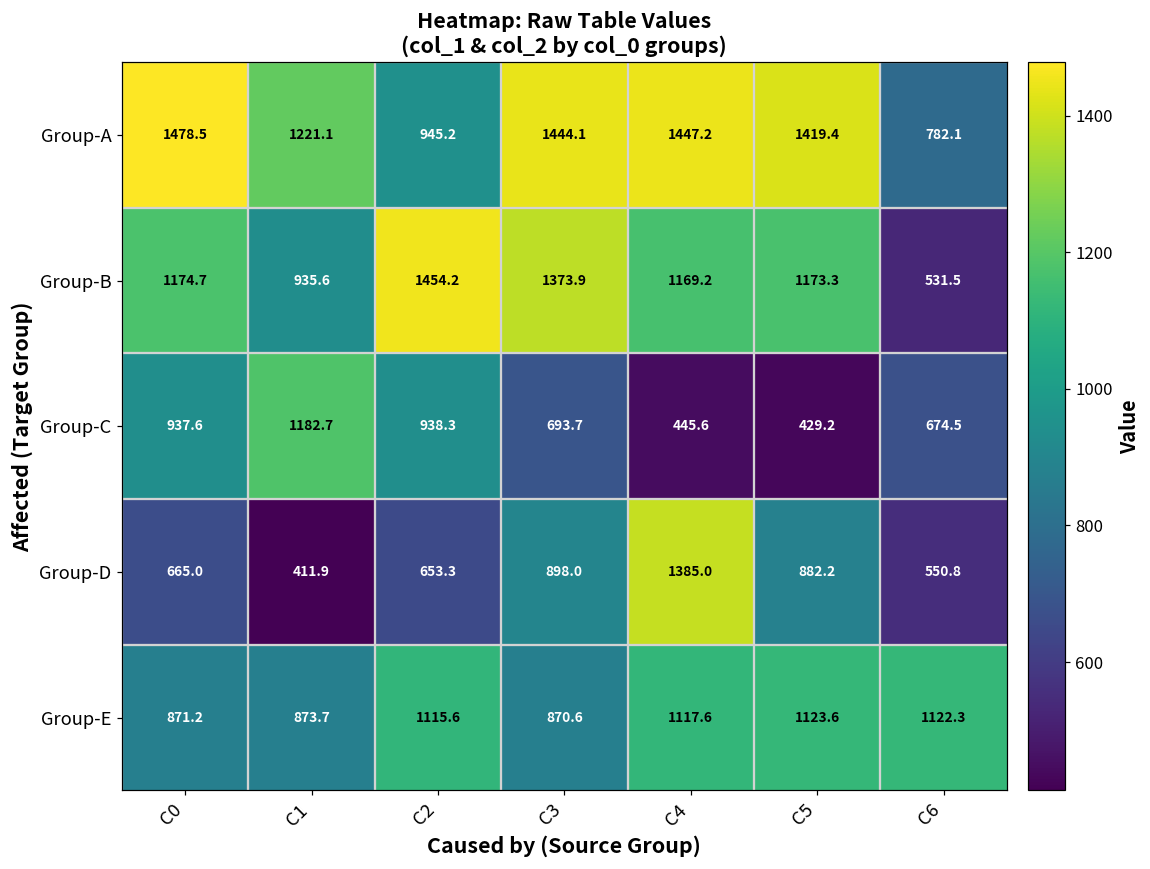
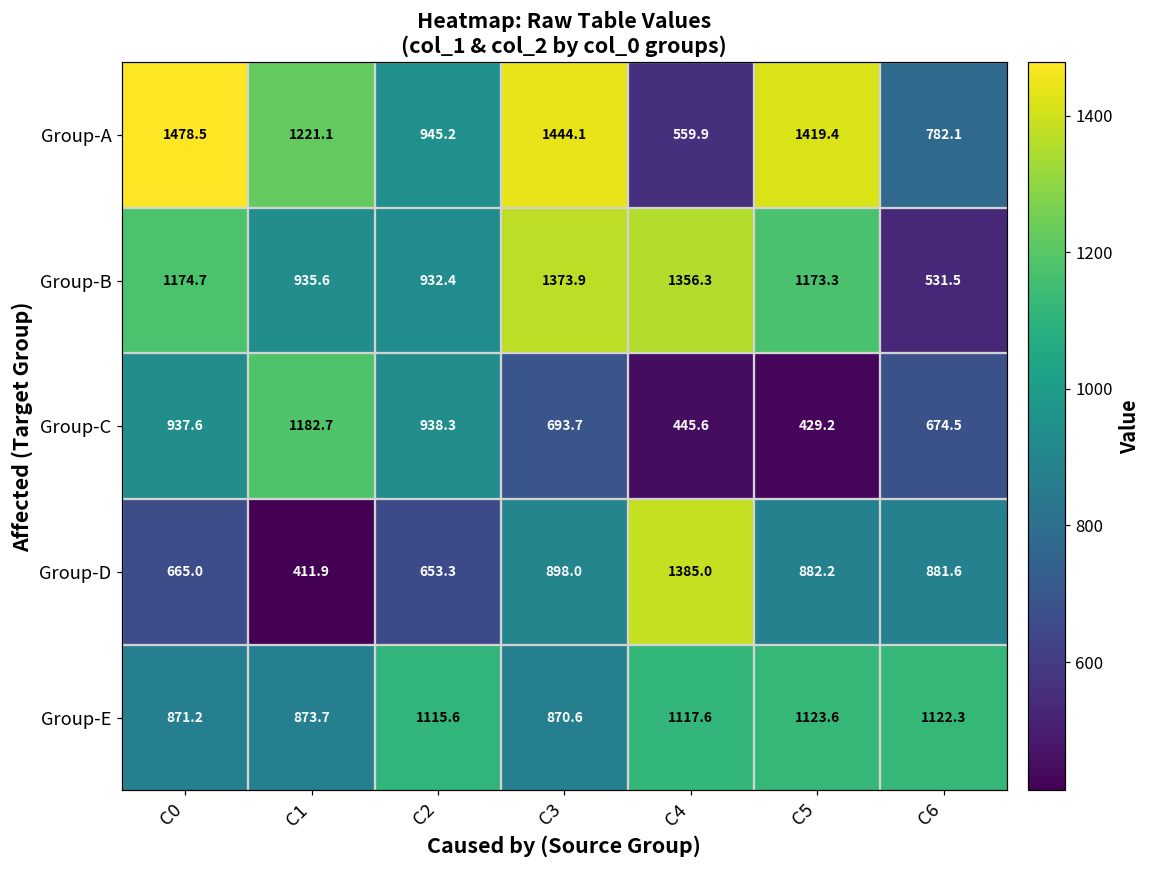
Group-A, C4: 1447.2 -> 559.9
Group-B, C2: 1454.2 -> 932.4
Group-B, C4: 1169.2 -> 1356.3
Group-D, C6: 550.8 -> 881.6
